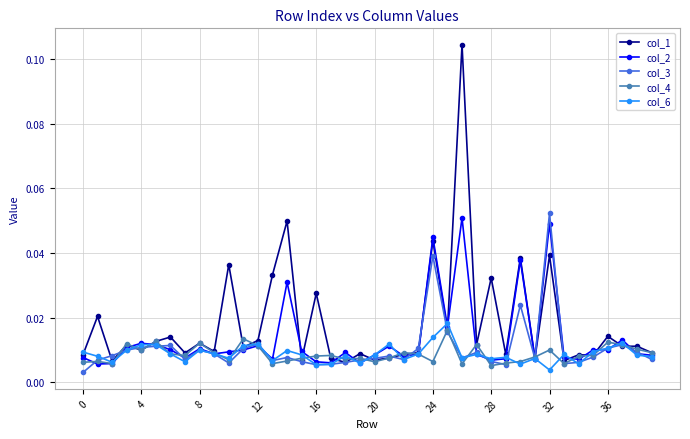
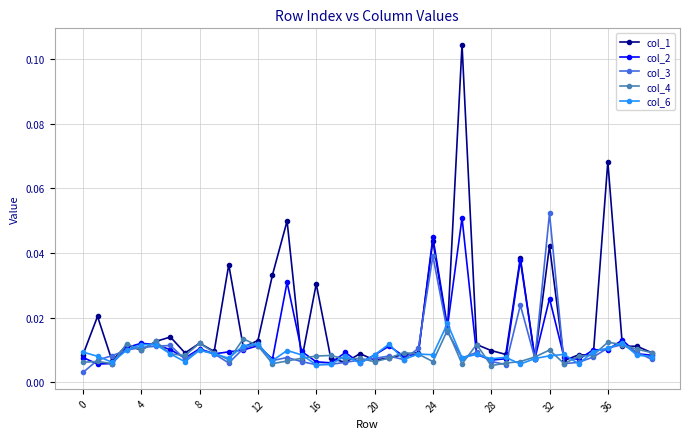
col_1, 16: 0.027 -> 0.030
col_6, 24: 0.014 -> 0.008
col_1, 28: 0.032 -> 0.010
col_1, 32: 0.039 -> 0.042
col_2, 32: 0.049 -> 0.026
col_6, 32: 0.004 -> 0.008
col_1, 36: 0.014 -> 0.068
